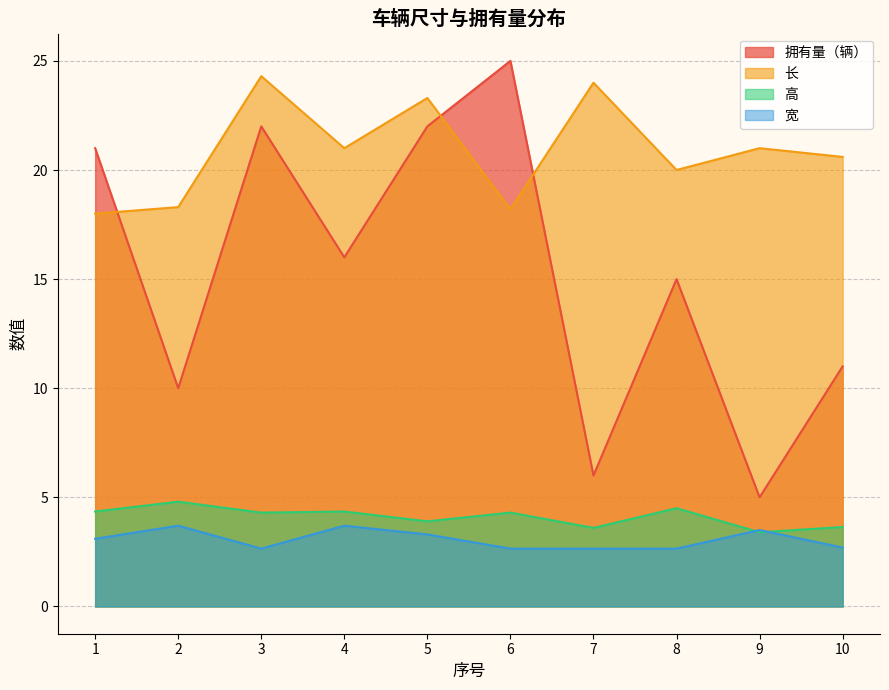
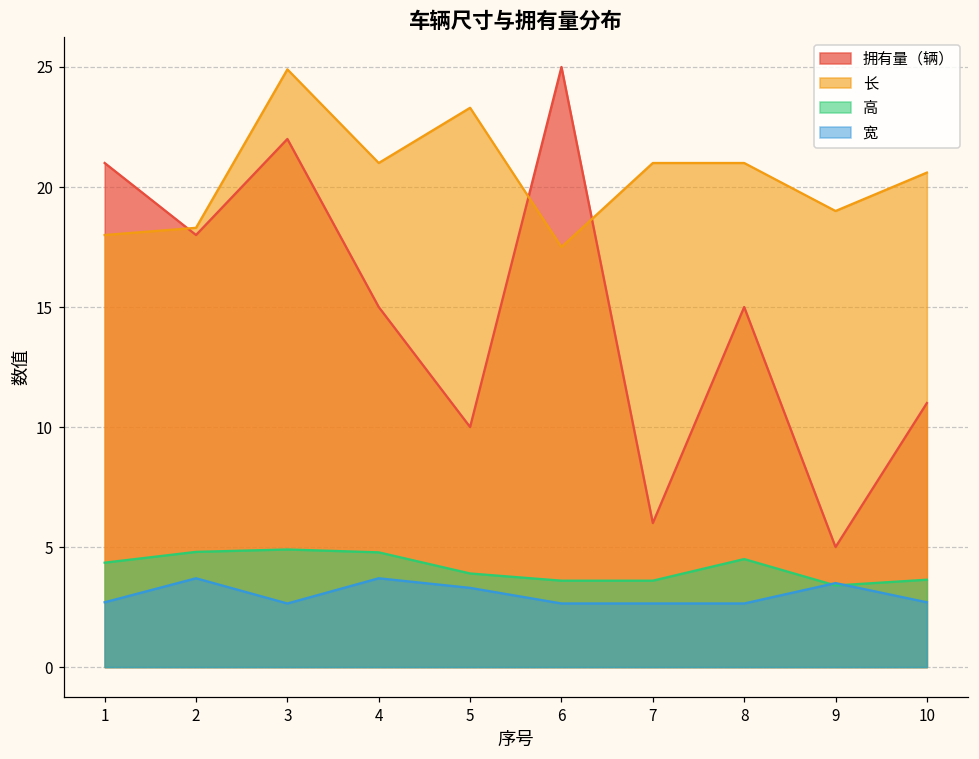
宽, 1: 3.1 -> 2.7
拥有量（辆）, 2: 10 -> 18
长, 3: 24.3 -> 24.9
高, 3: 4.3 -> 4.9
拥有量（辆）, 4: 16 -> 15
高, 4: 4.4 -> 4.8
拥有量（辆）, 5: 22 -> 10
长, 6: 18.2 -> 17.5
高, 6: 4.3 -> 3.6
长, 7: 24 -> 21
长, 8: 20 -> 21
长, 9: 21 -> 19
